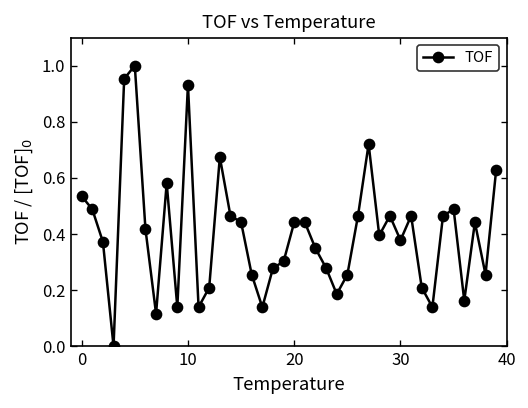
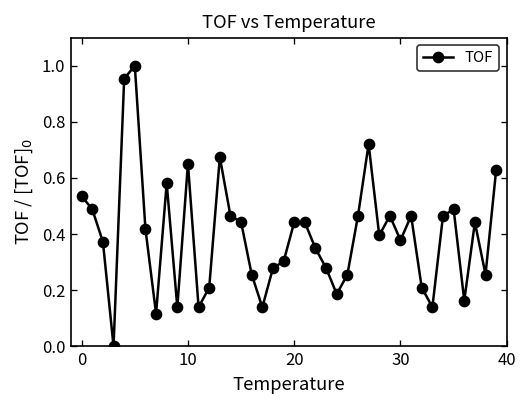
10: 0.93 -> 0.65
